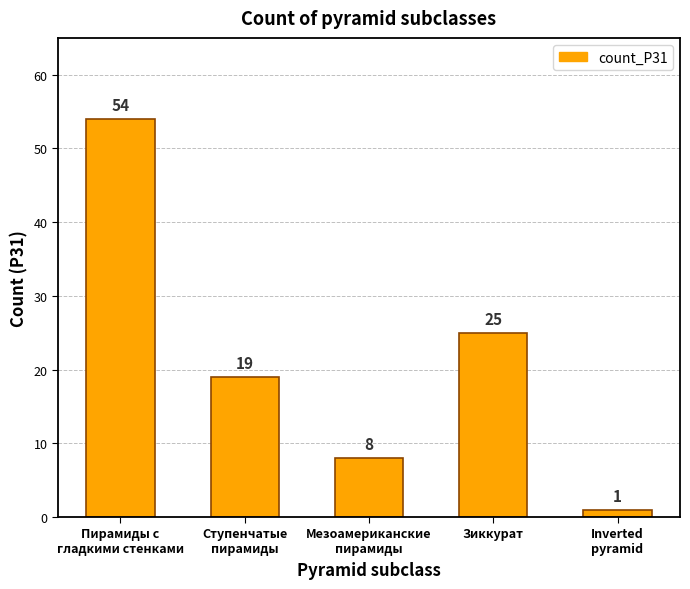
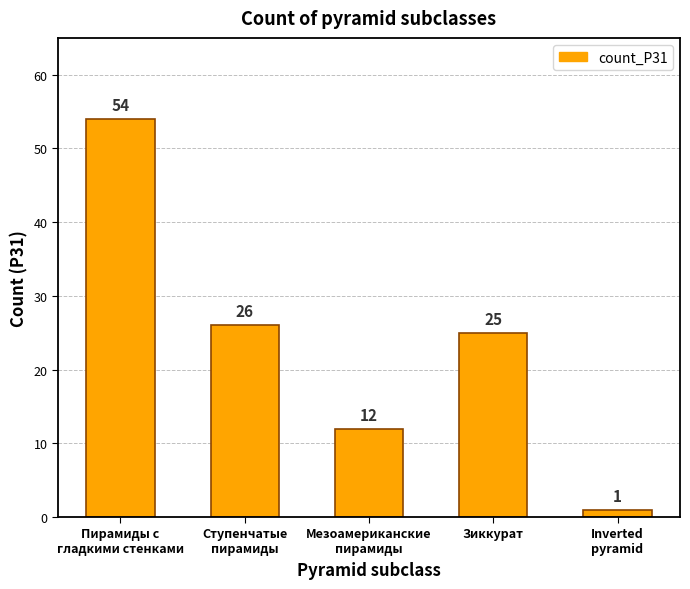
Ступенчатые пирамиды: 19 -> 26
Мезоамериканские пирамиды: 8 -> 12
